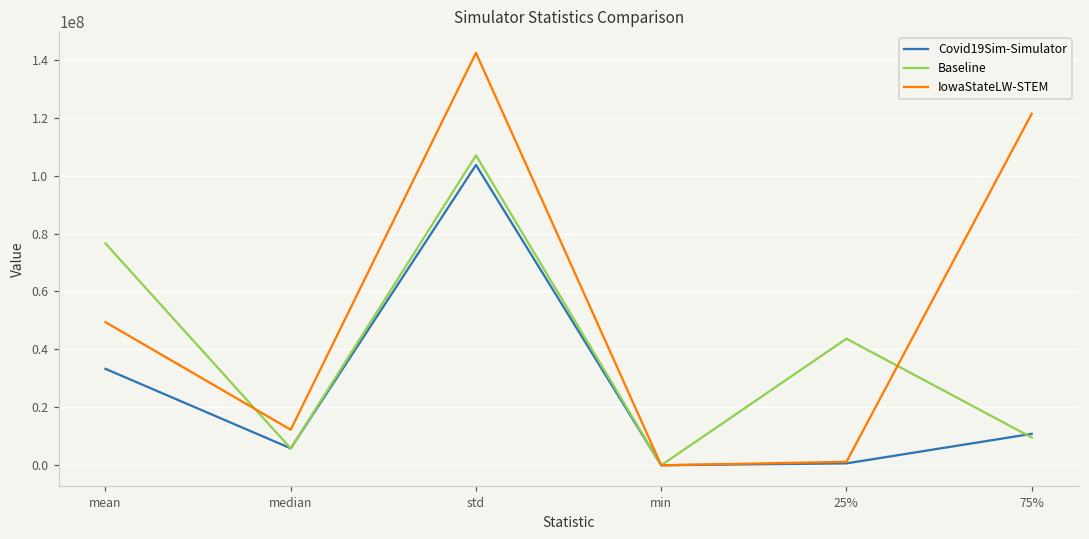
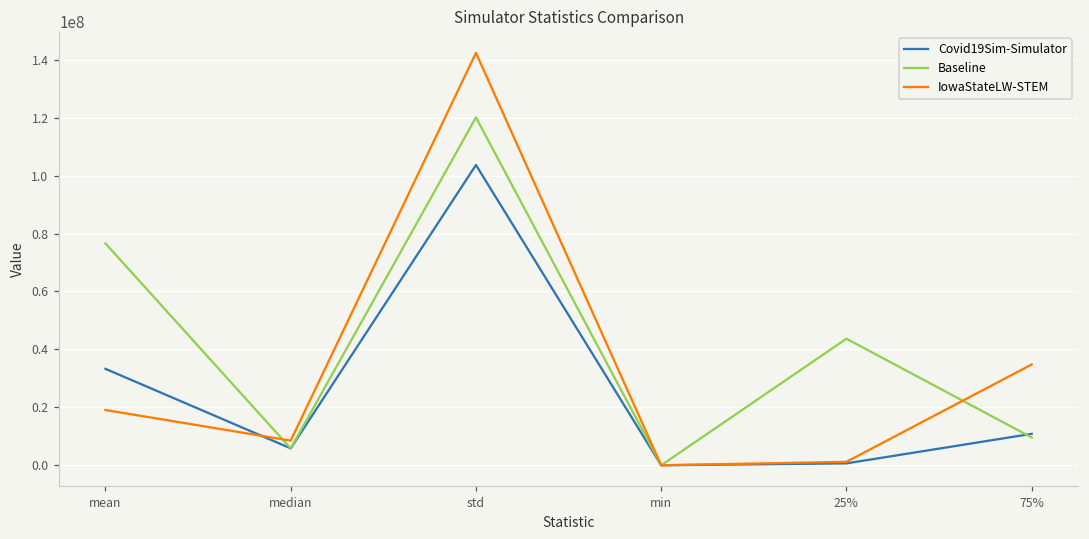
IowaStateLW-STEM, mean: 49000000 -> 19000000
IowaStateLW-STEM, median: 12000000 -> 9000000
Baseline, std: 107000000 -> 120000000
IowaStateLW-STEM, 75%: 121000000 -> 35000000
